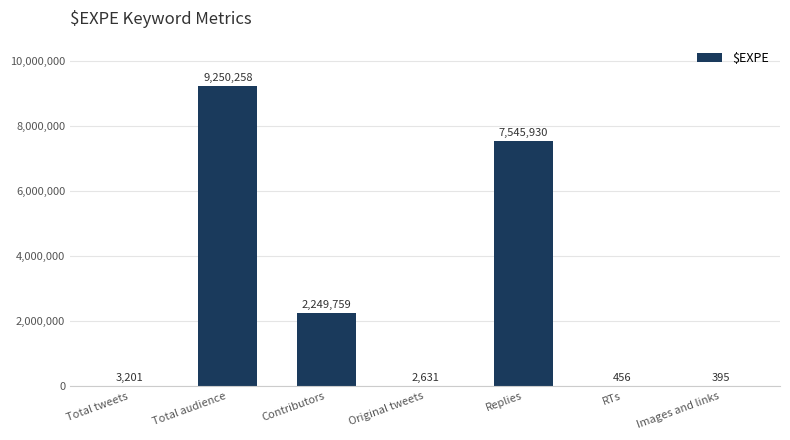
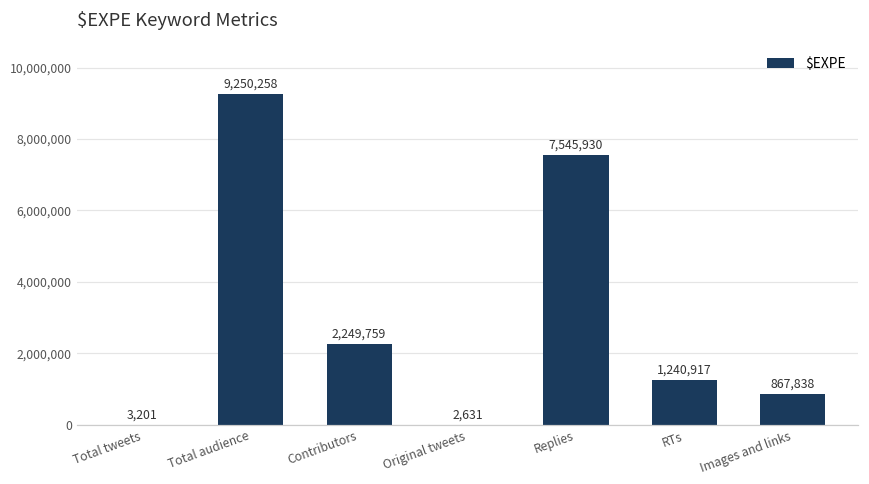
RTs: 456 -> 1,240,917
Images and links: 395 -> 867,838
